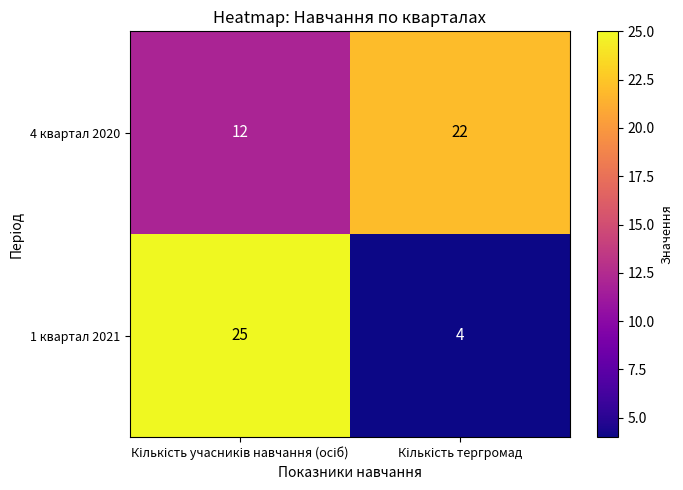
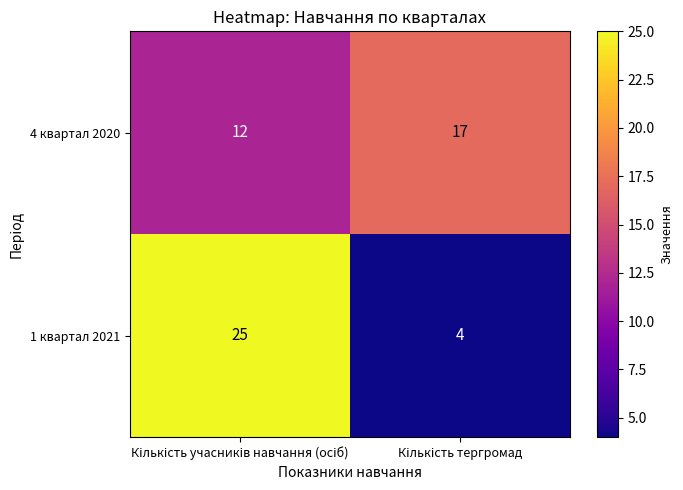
4 квартал 2020, Кількість тергромад: 22 -> 17
